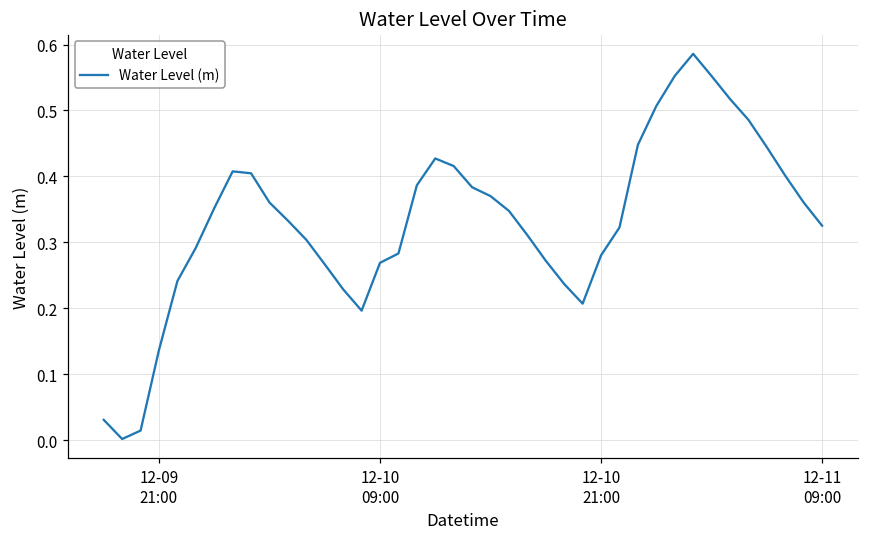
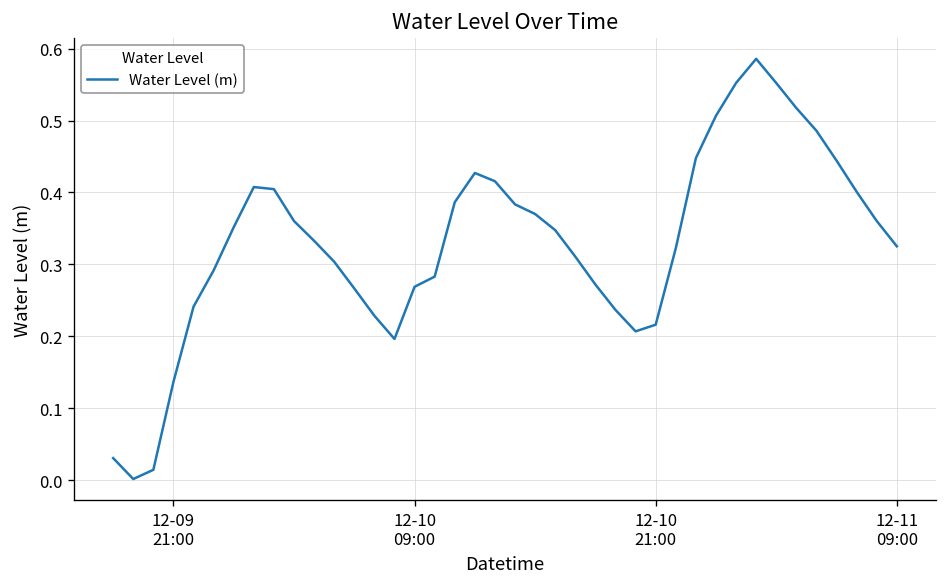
12-10 21:00: 0.28 -> 0.22
